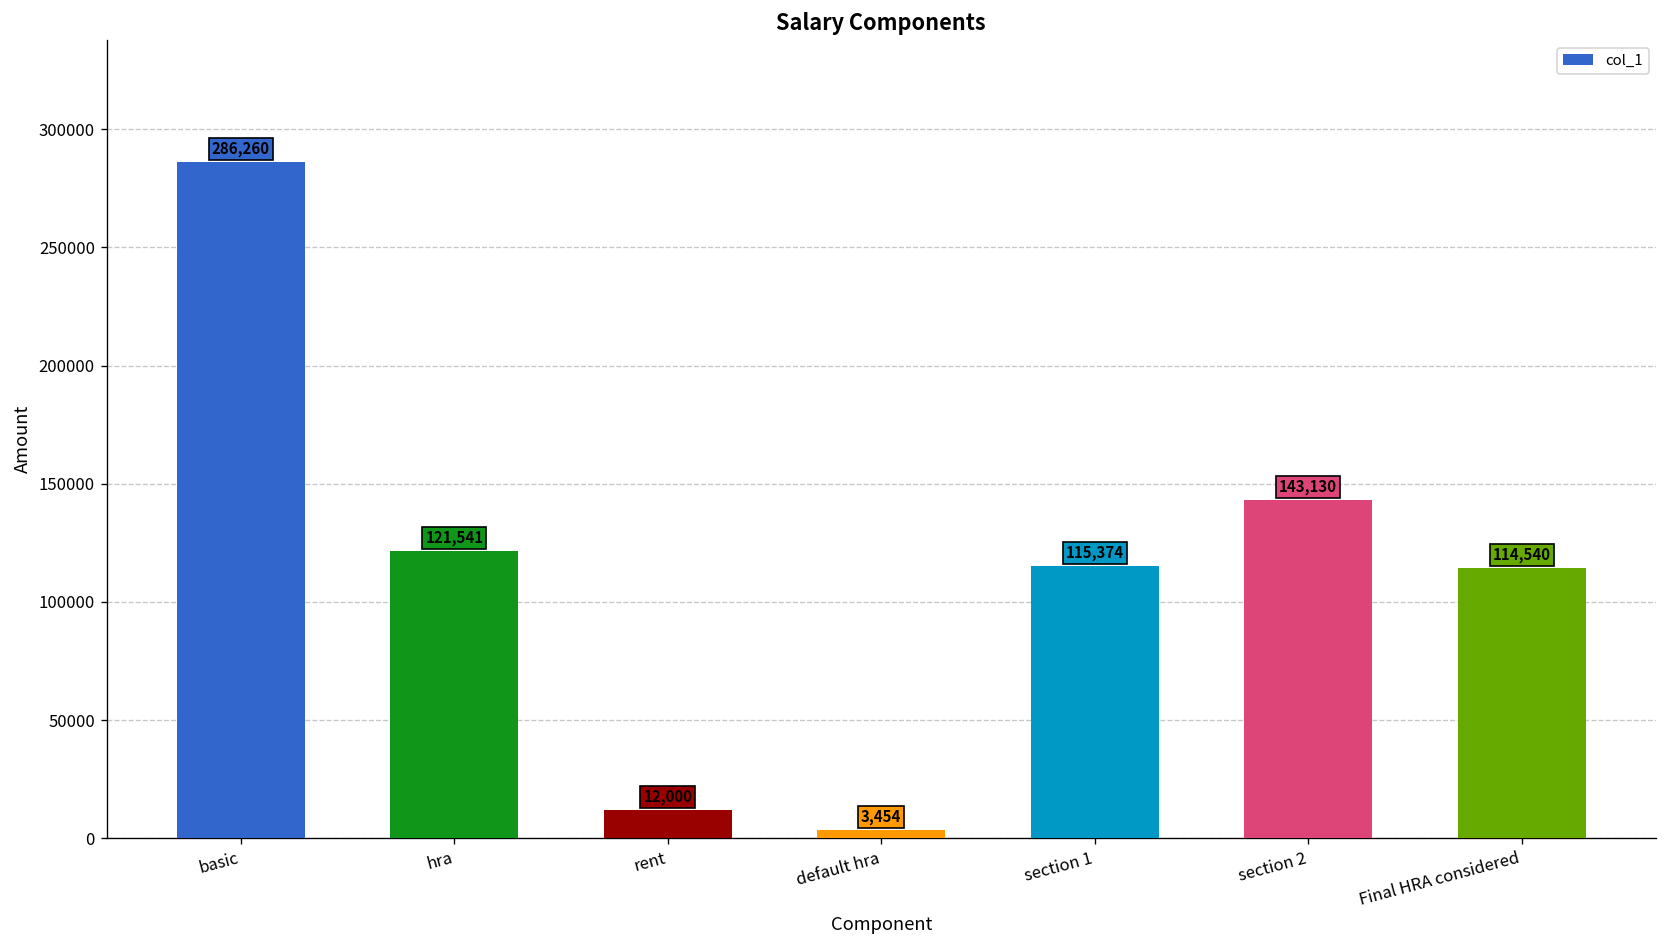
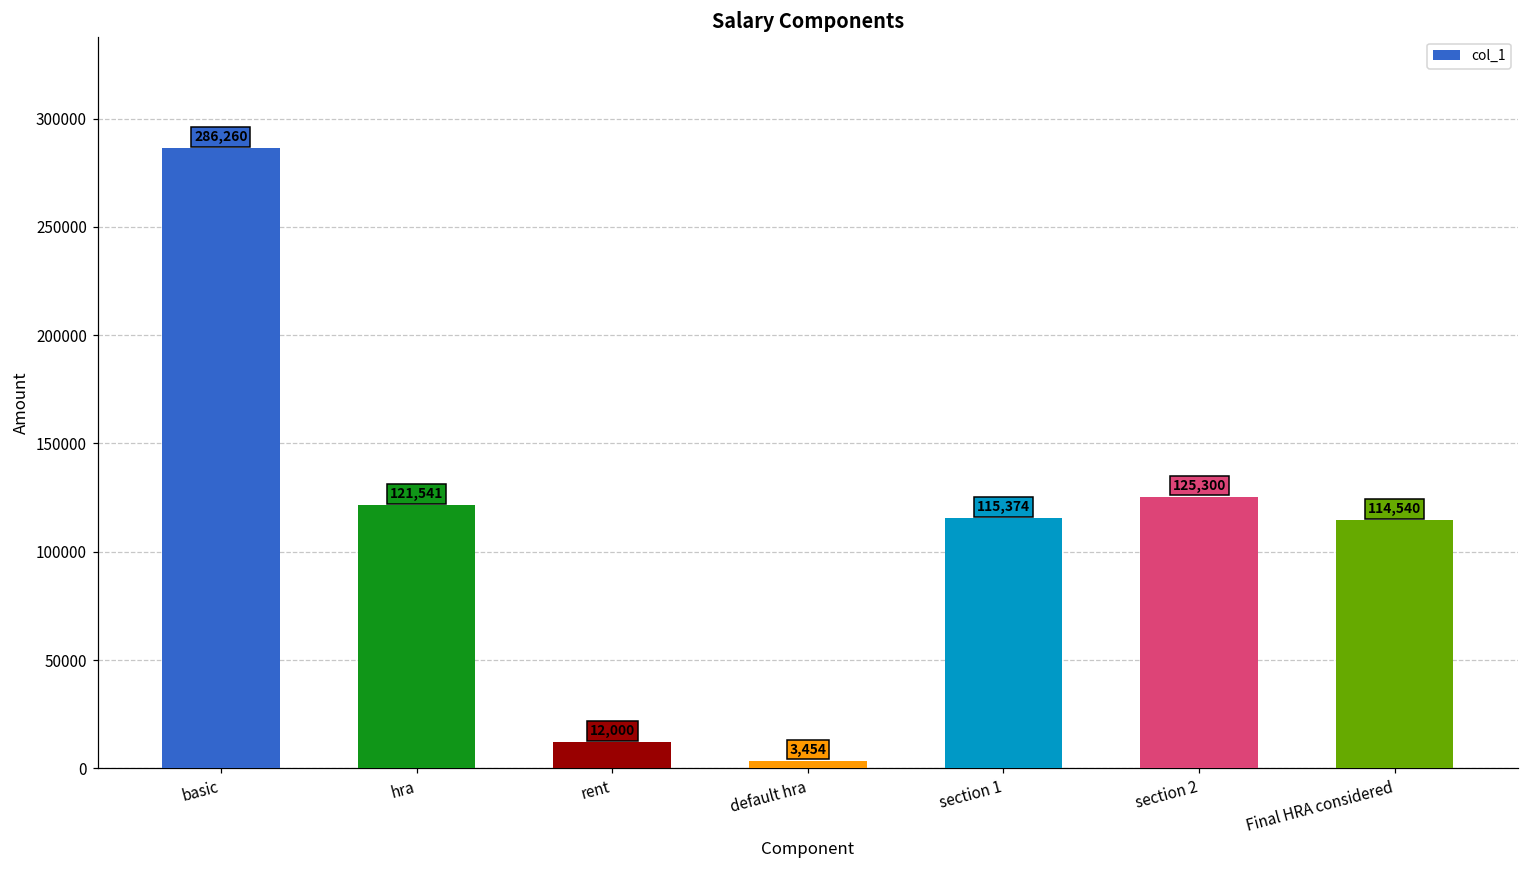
section 2: 143,130 -> 125,300
